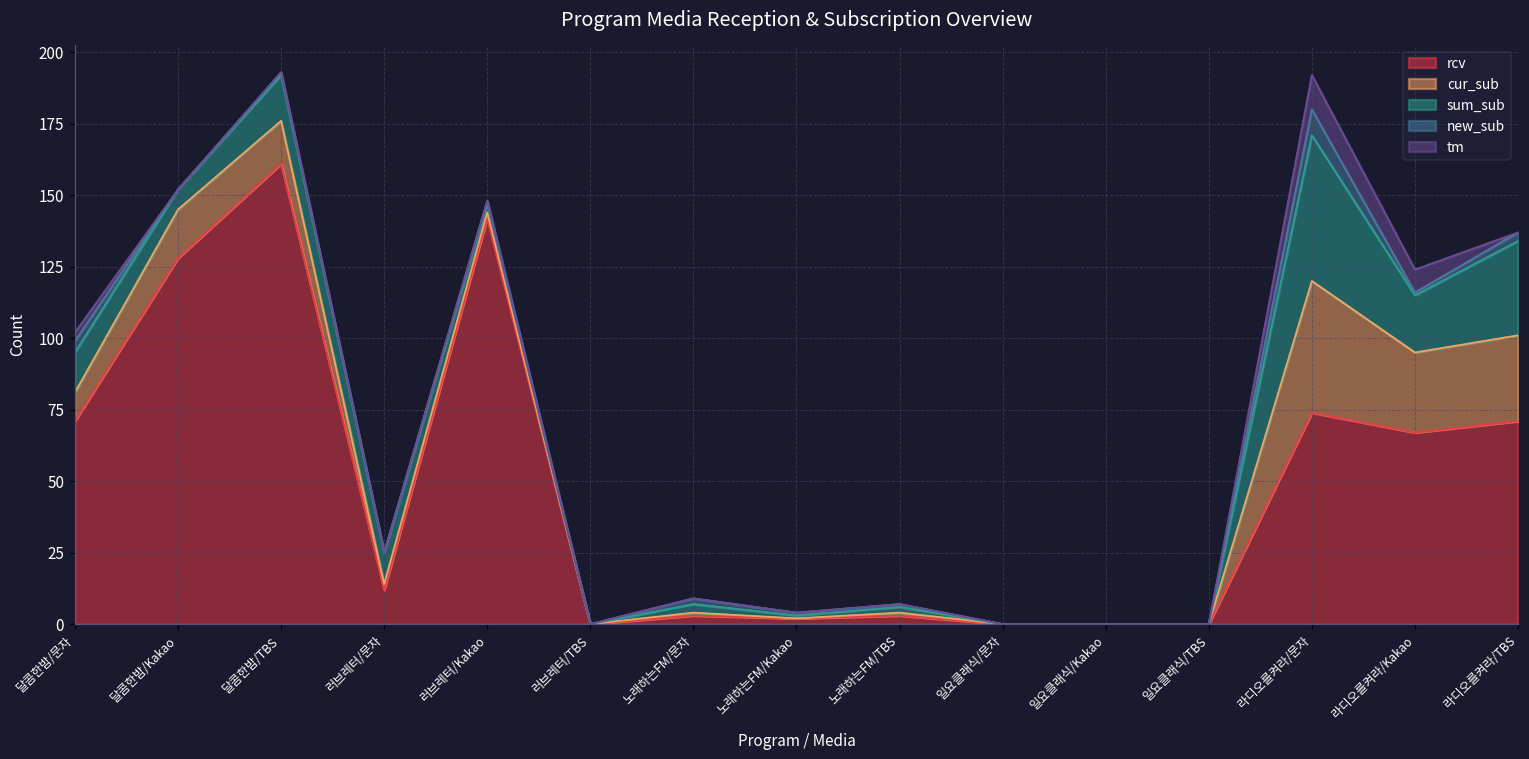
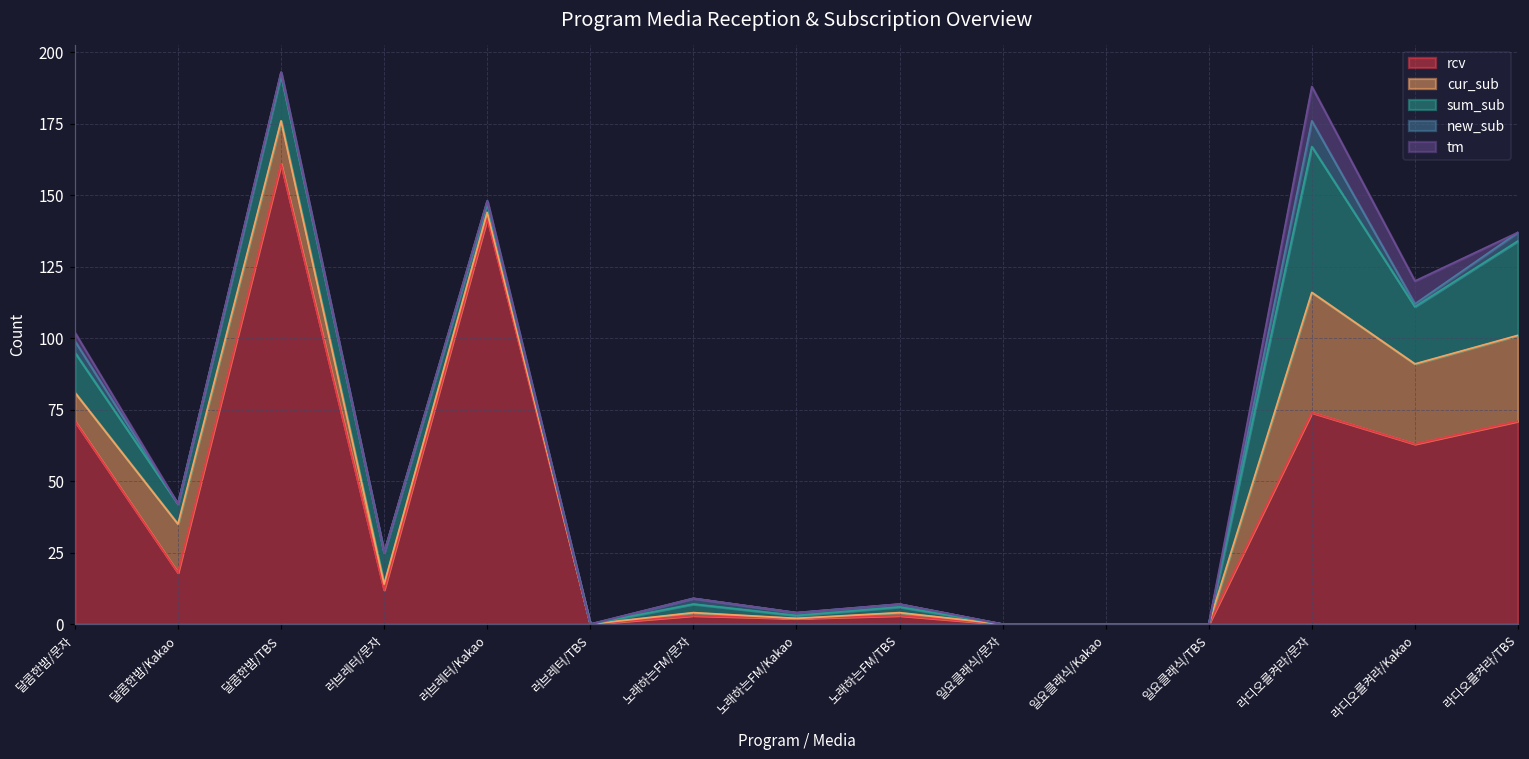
rcv, 달콤한밤/Kakao: 128 -> 18
cur_sub, 라디오를켜라/문자: 46 -> 42
rcv, 라디오를켜라/Kakao: 67 -> 63
